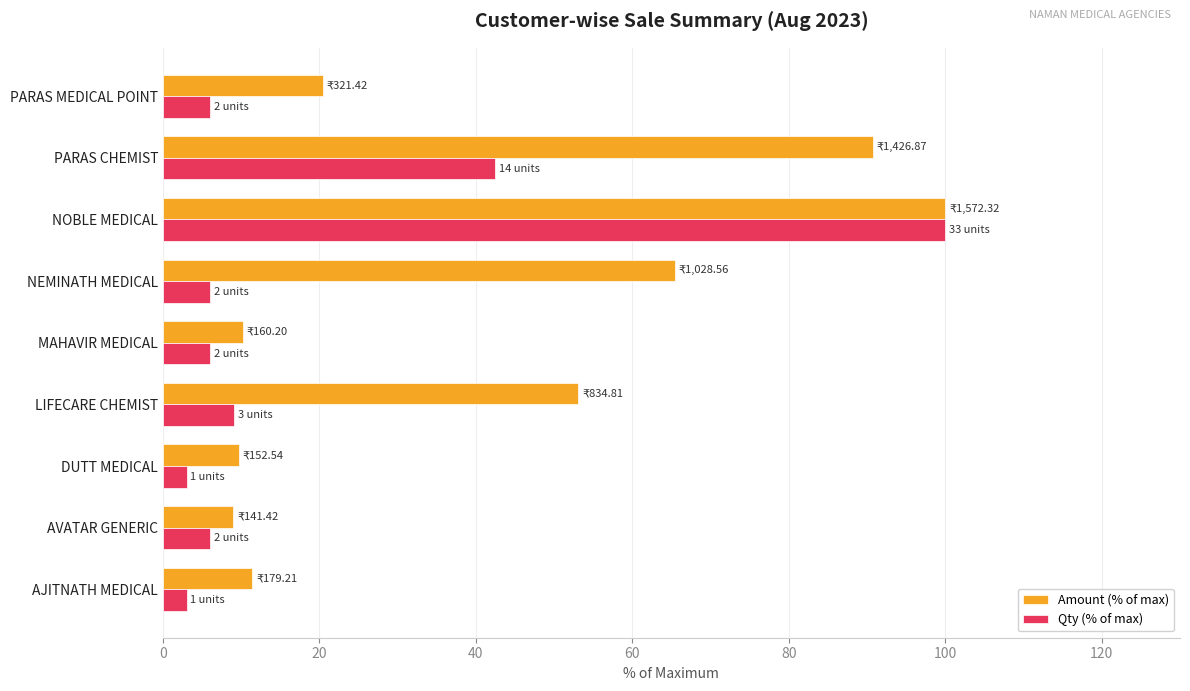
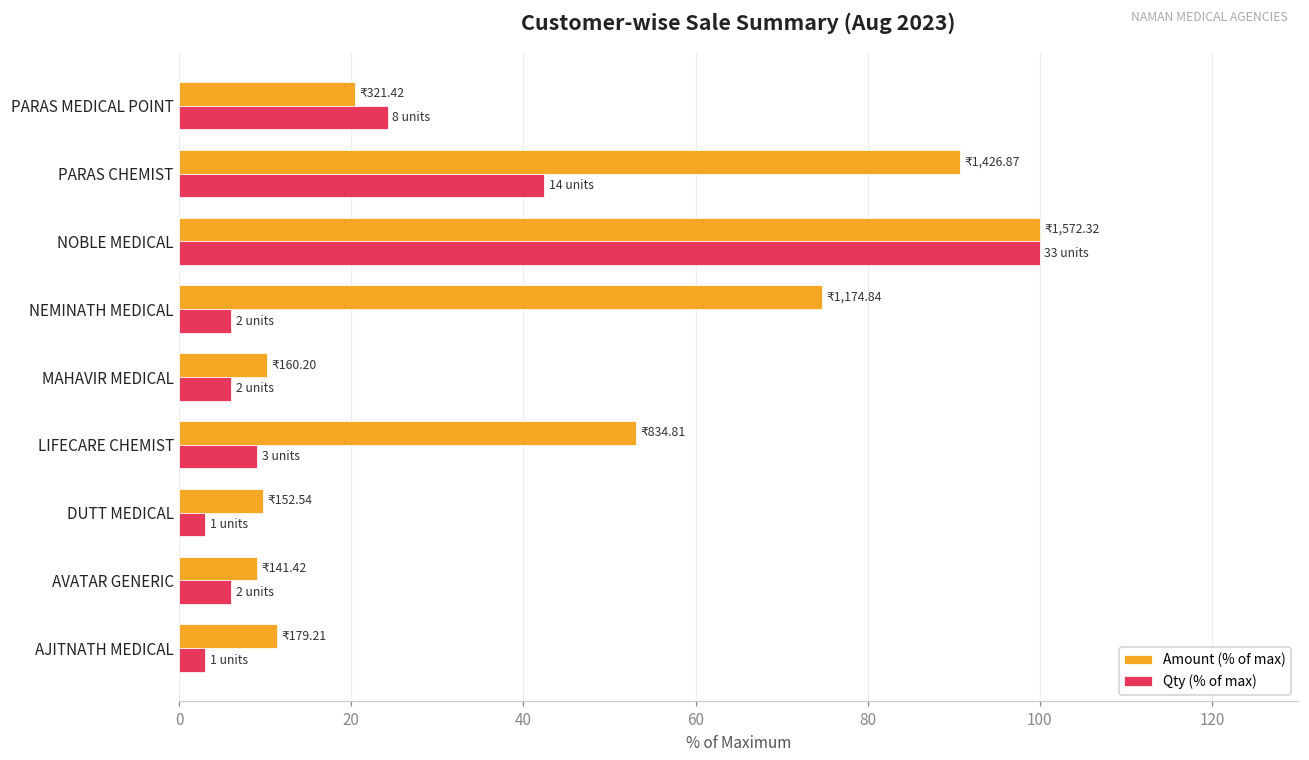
Qty (% of max), PARAS MEDICAL POINT: 2 -> 8
Amount (% of max), NEMINATH MEDICAL: 1,028.56 -> 1,174.84
